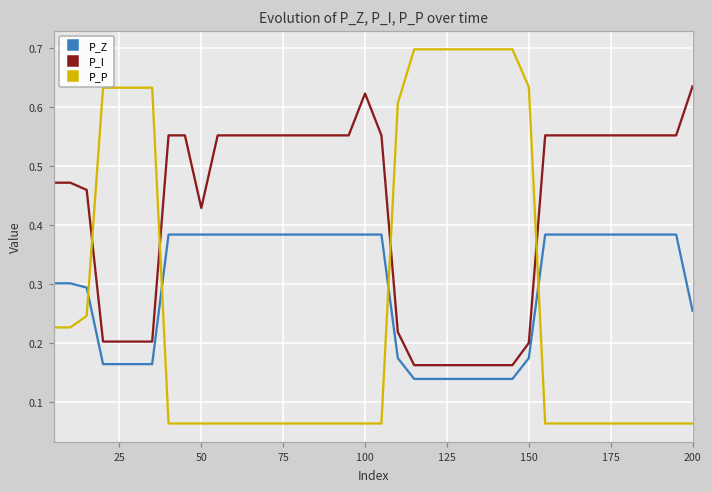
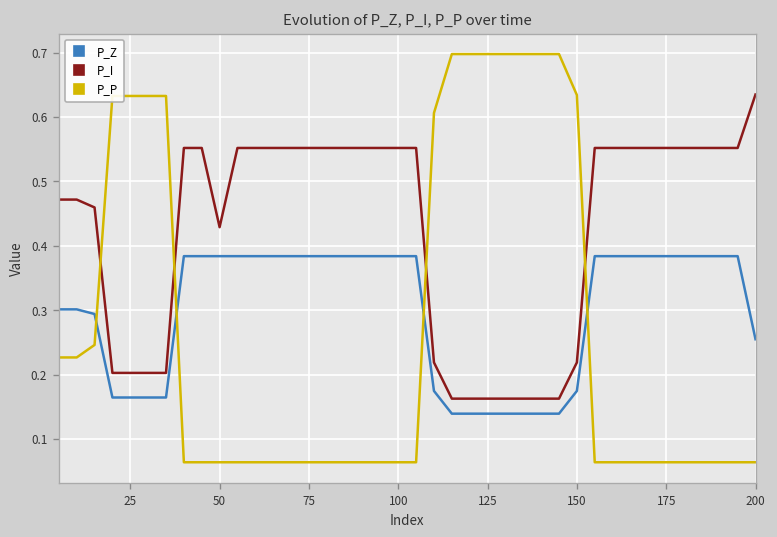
P_I, 100: 0.62 -> 0.55
P_I, 150: 0.20 -> 0.22
